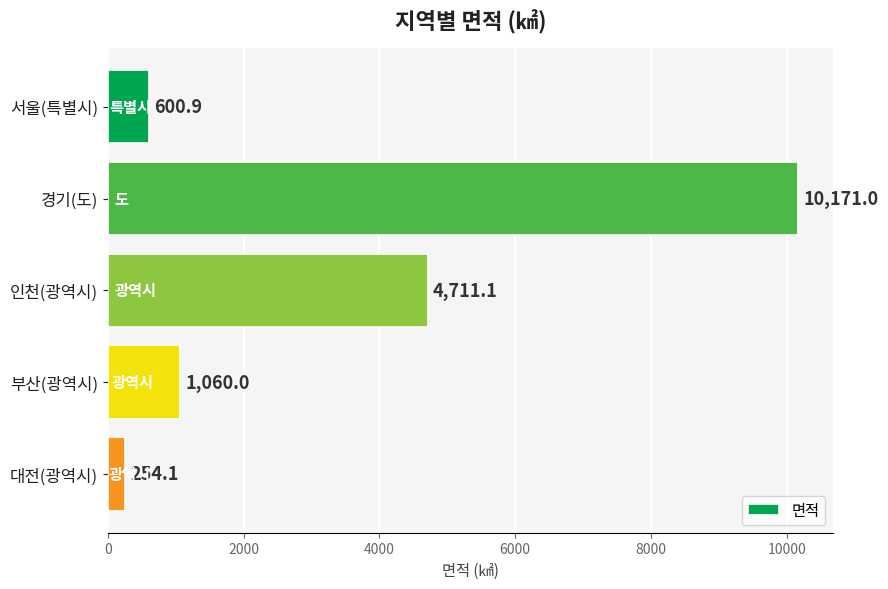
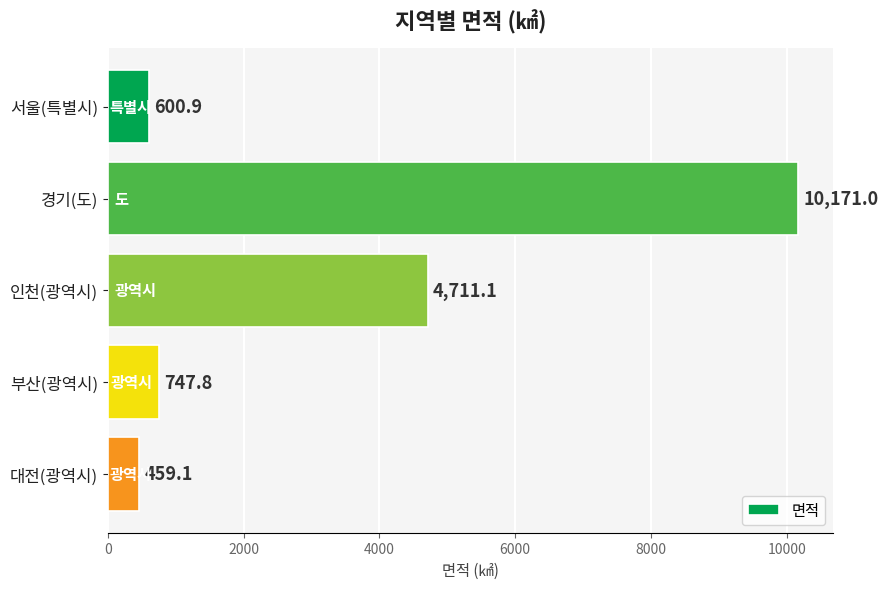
부산(광역시): 1,060.0 -> 747.8
대전(광역시): 254.1 -> 459.1
